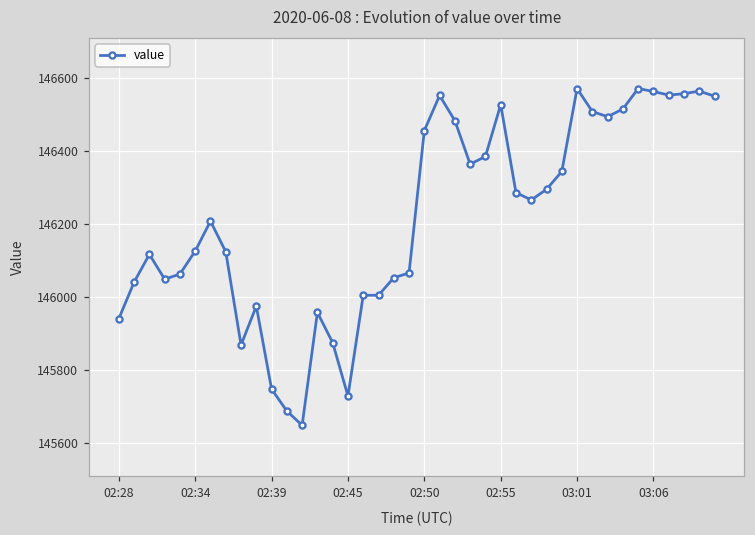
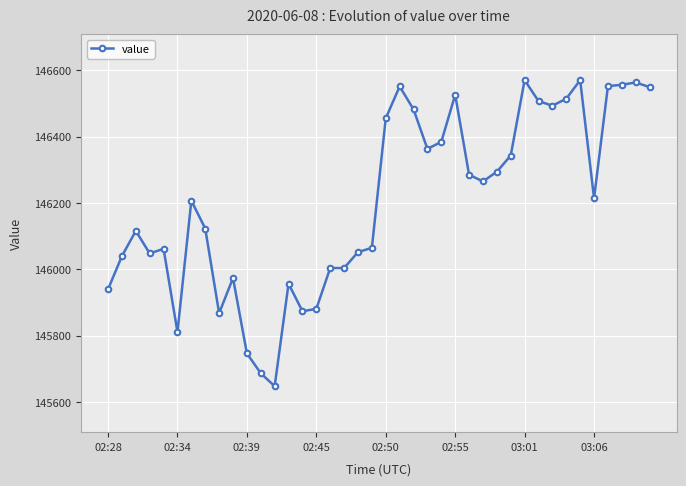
02:34: 146130 -> 145810
02:45: 145730 -> 145880
03:06: 146560 -> 146210
